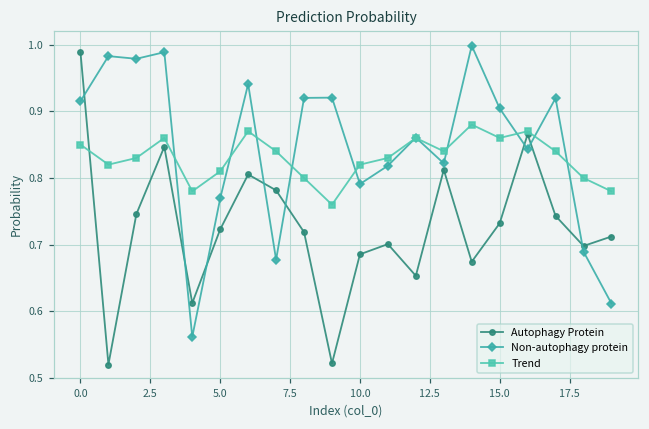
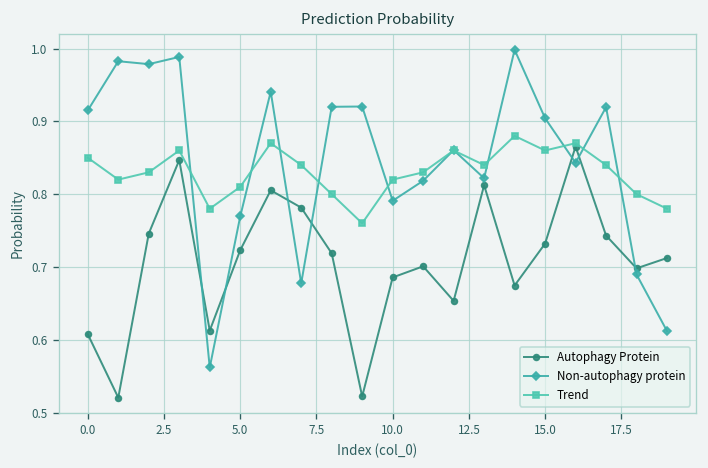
Autophagy Protein, 0.0: 0.99 -> 0.61
